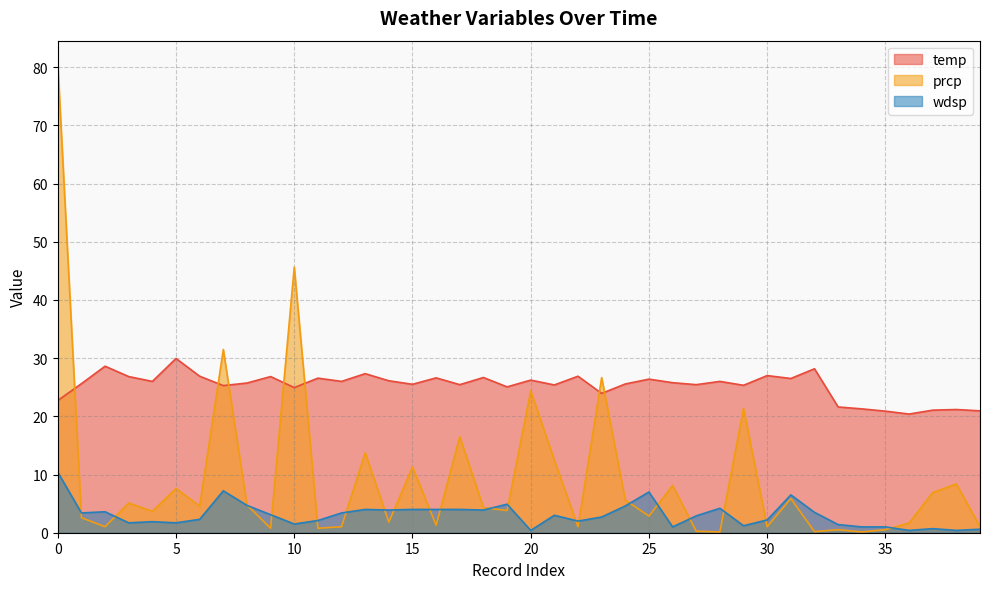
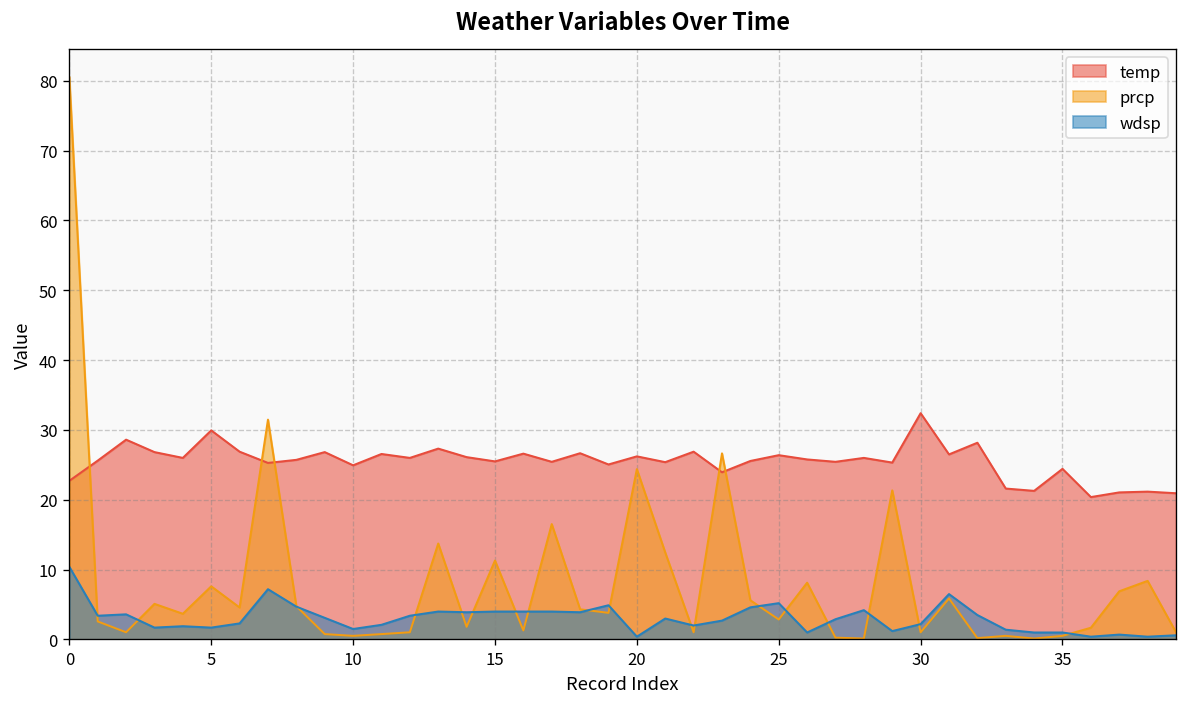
prcp, 10: 46 -> 1
wdsp, 25: 7 -> 5
temp, 30: 27 -> 32
temp, 35: 21 -> 24
